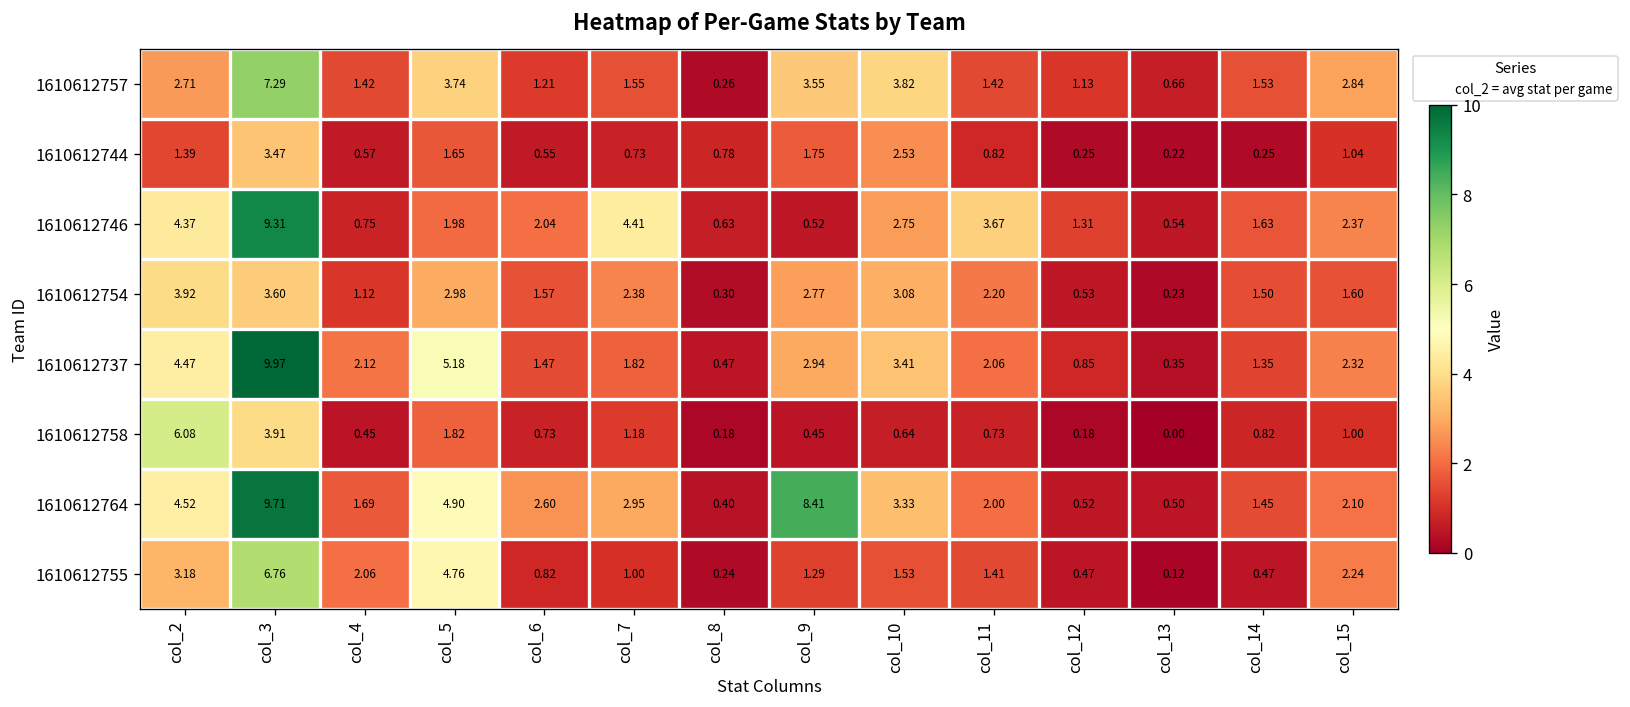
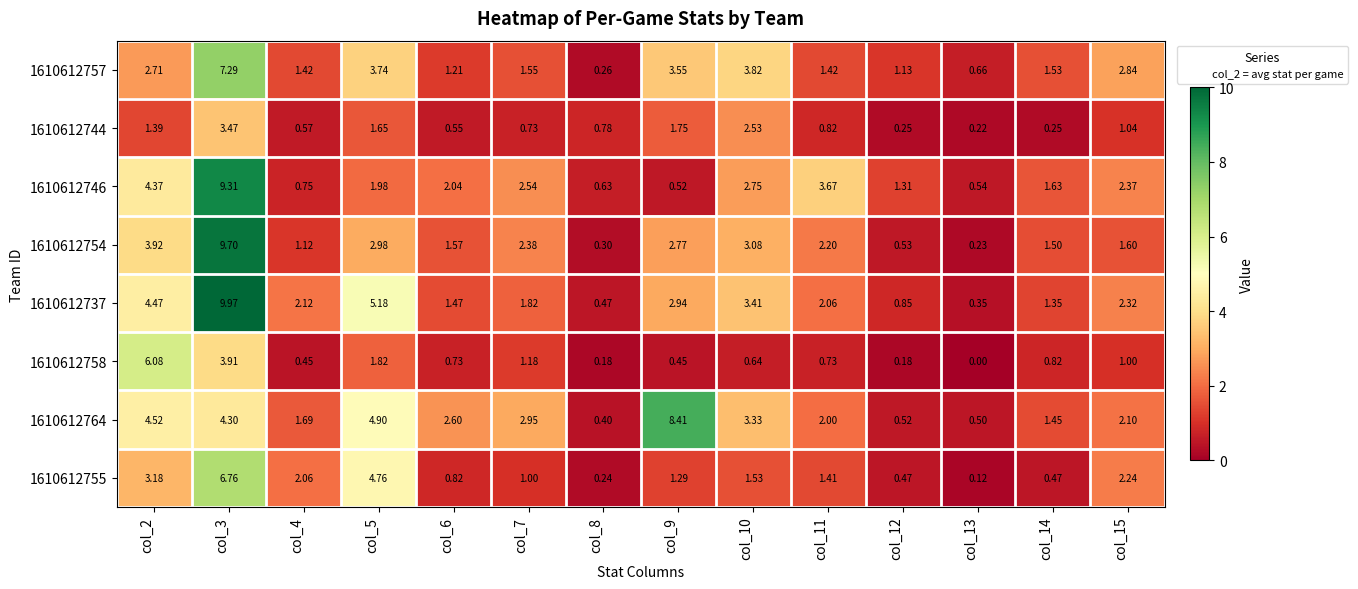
1610612746, col_7: 4.41 -> 2.54
1610612754, col_3: 3.60 -> 9.70
1610612764, col_3: 9.71 -> 4.30
